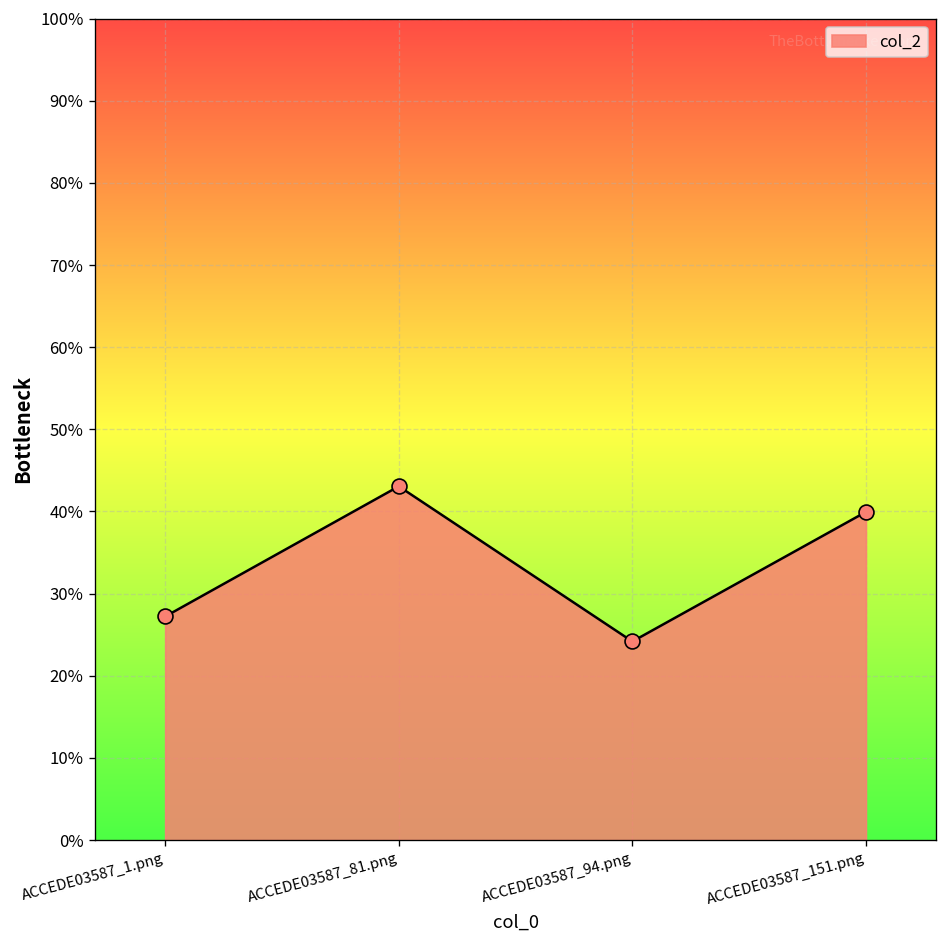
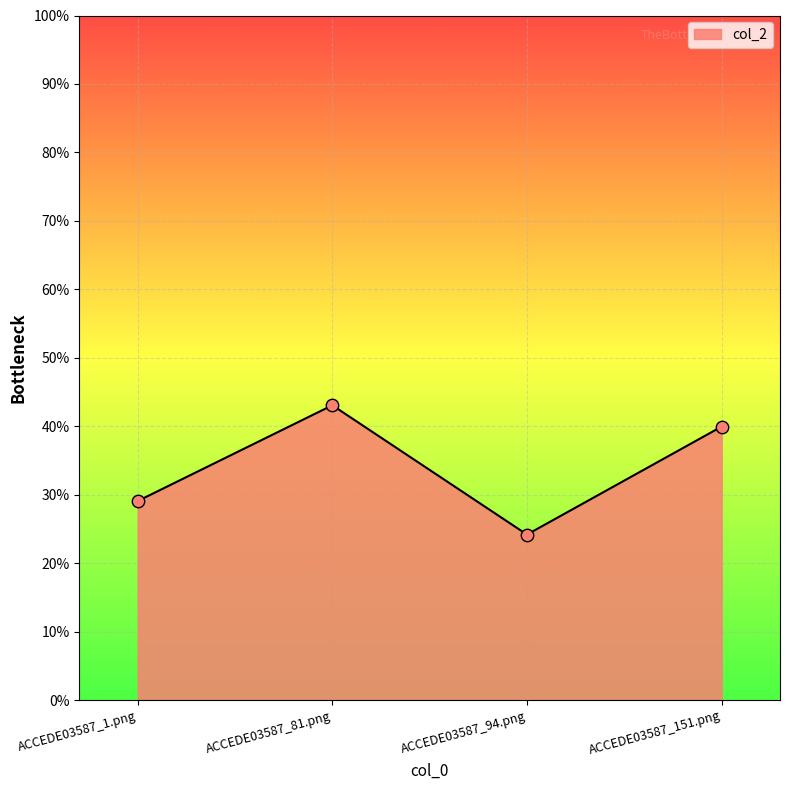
ACCEDE03587_1.png: 27% -> 29%
